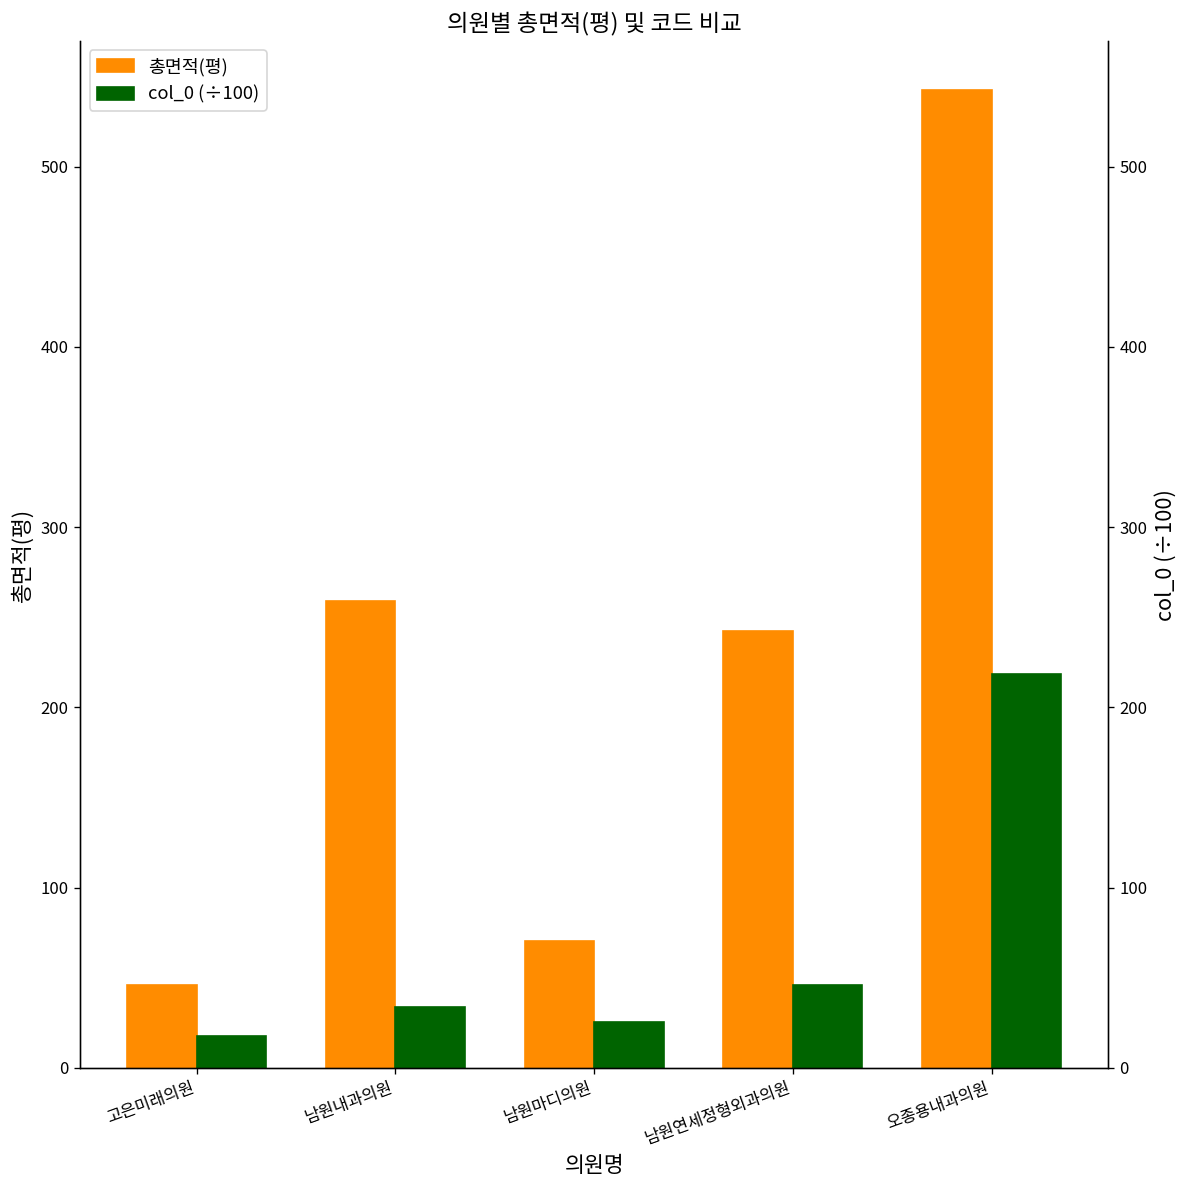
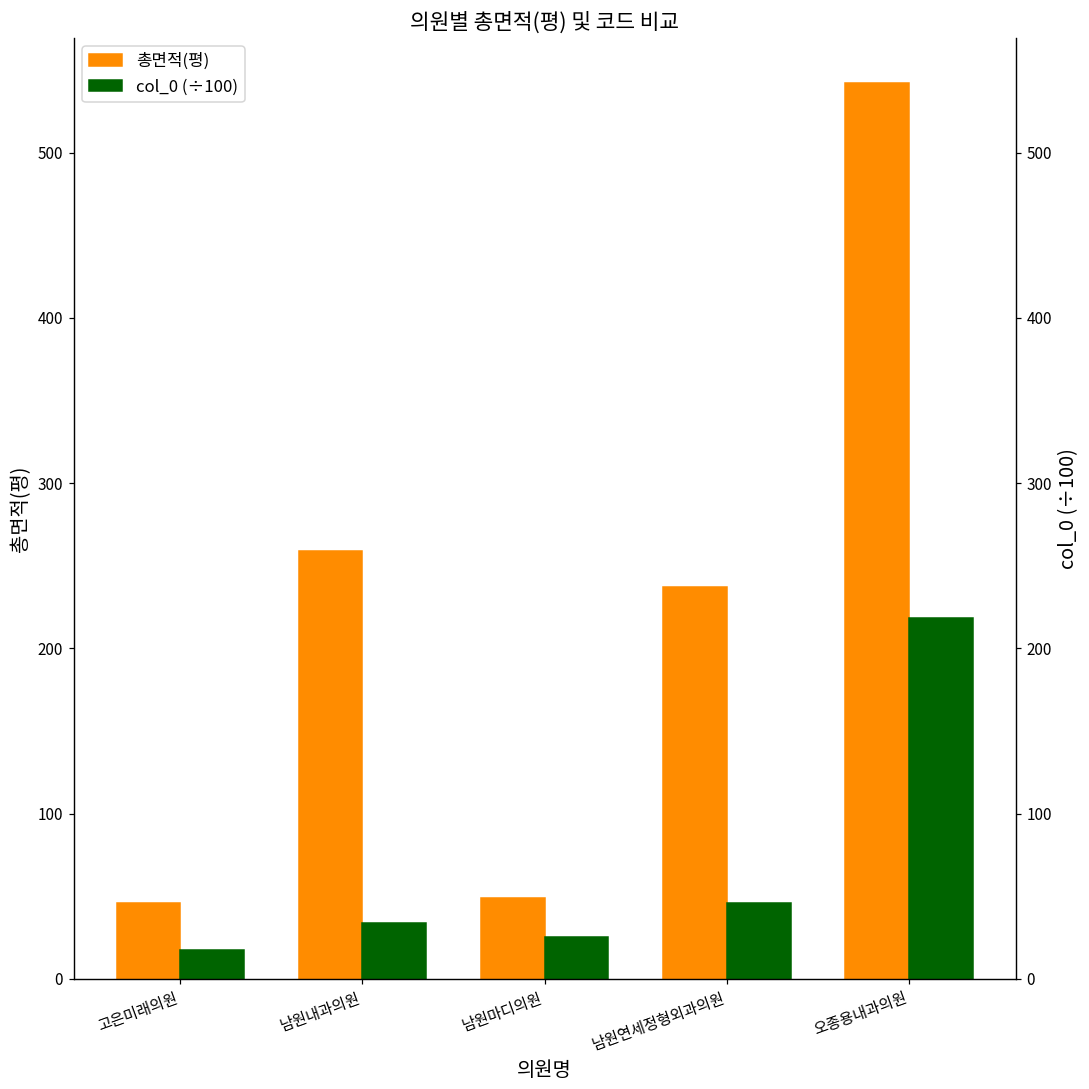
총면적(평), 남원마디의원: 71 -> 49
총면적(평), 남원연세정형외과의원: 243 -> 237
